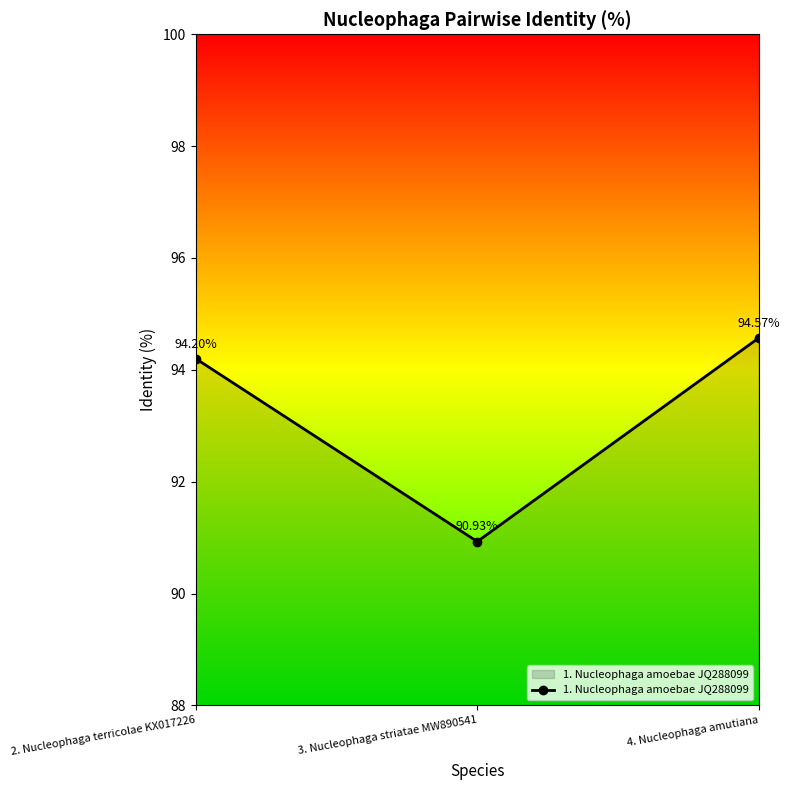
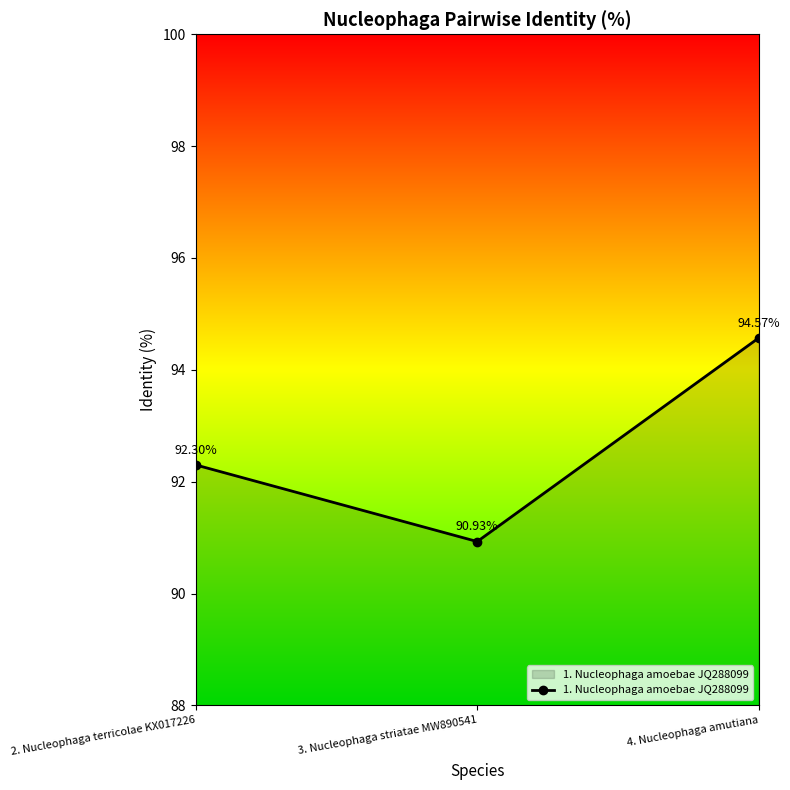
2. Nucleophaga terricolae KX017226: 94.20% -> 92.30%
